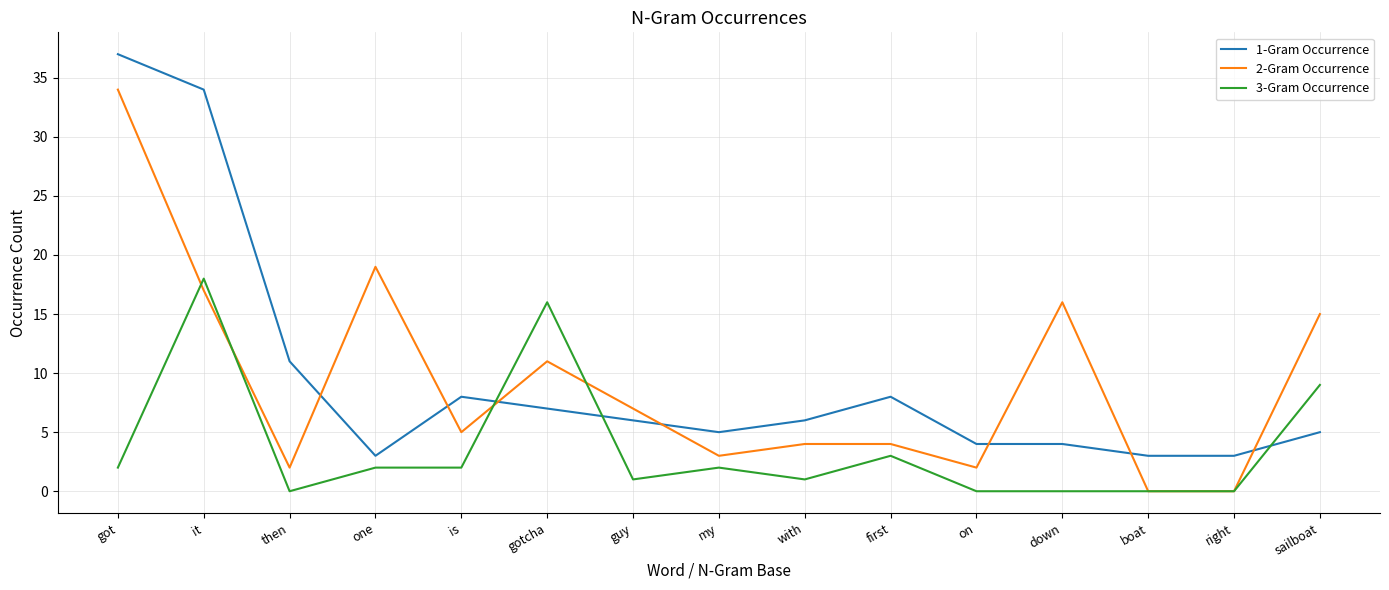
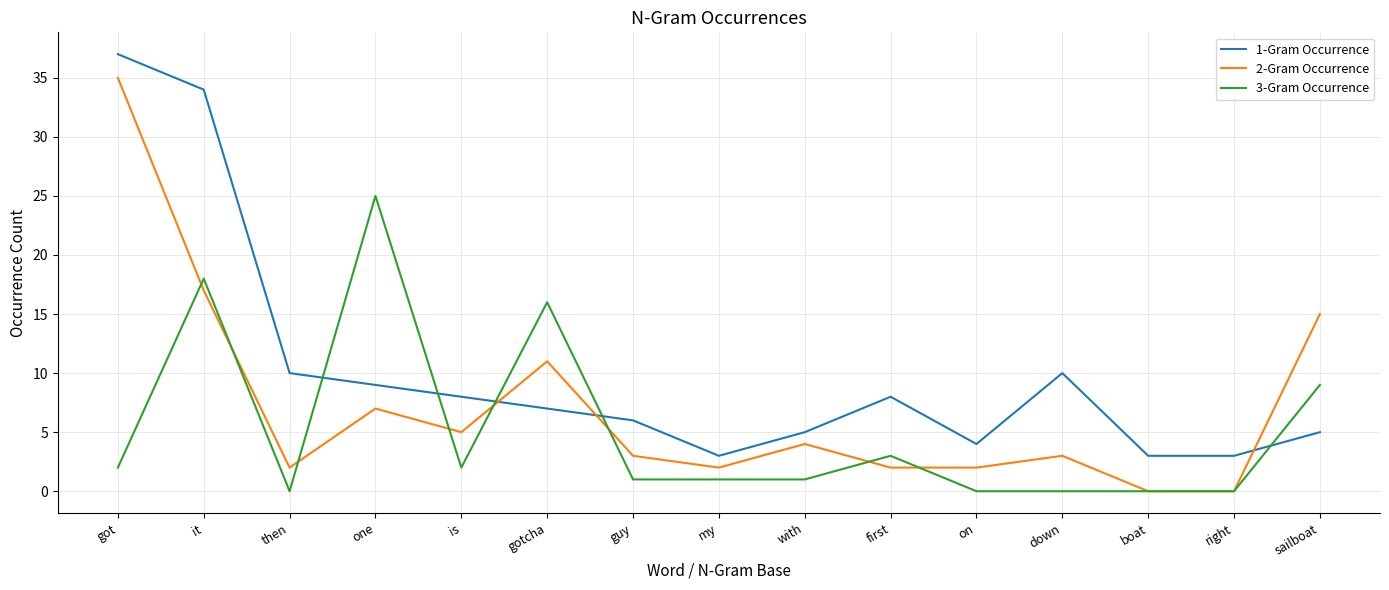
2-Gram Occurrence, got: 34 -> 35
1-Gram Occurrence, then: 11 -> 10
1-Gram Occurrence, one: 3 -> 9
2-Gram Occurrence, one: 19 -> 7
3-Gram Occurrence, one: 2 -> 25
2-Gram Occurrence, guy: 7 -> 3
1-Gram Occurrence, my: 5 -> 3
2-Gram Occurrence, my: 3 -> 2
3-Gram Occurrence, my: 2 -> 1
1-Gram Occurrence, with: 6 -> 5
2-Gram Occurrence, first: 4 -> 2
1-Gram Occurrence, down: 4 -> 10
2-Gram Occurrence, down: 16 -> 3
